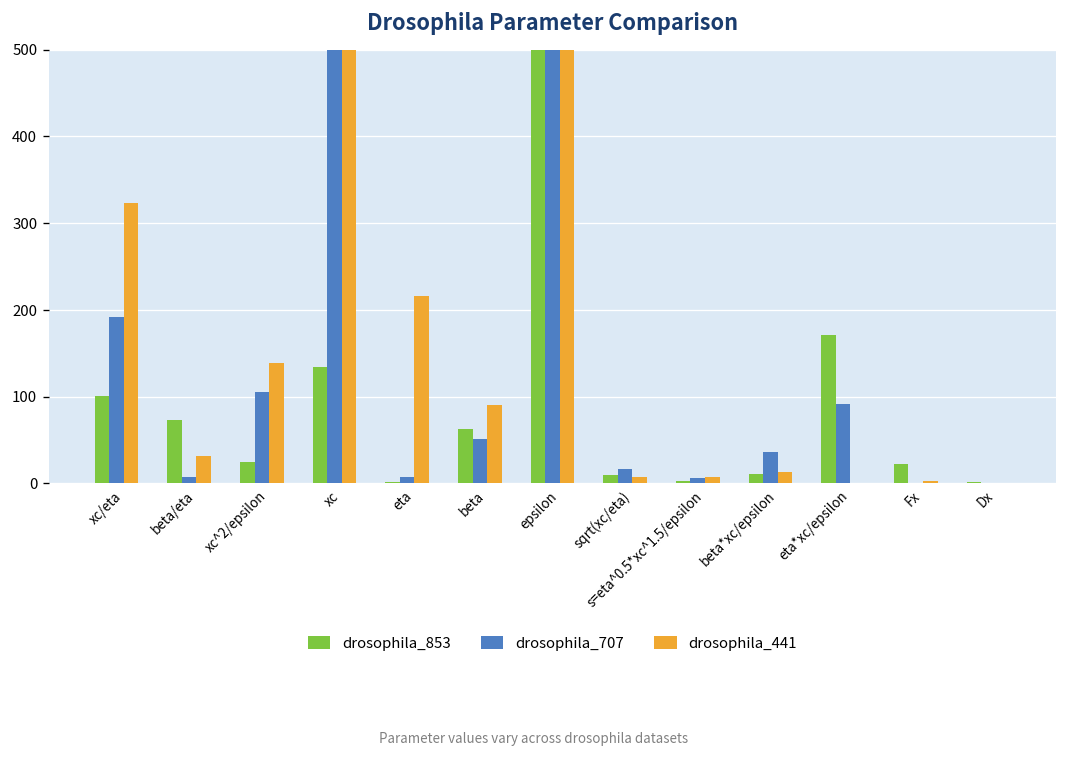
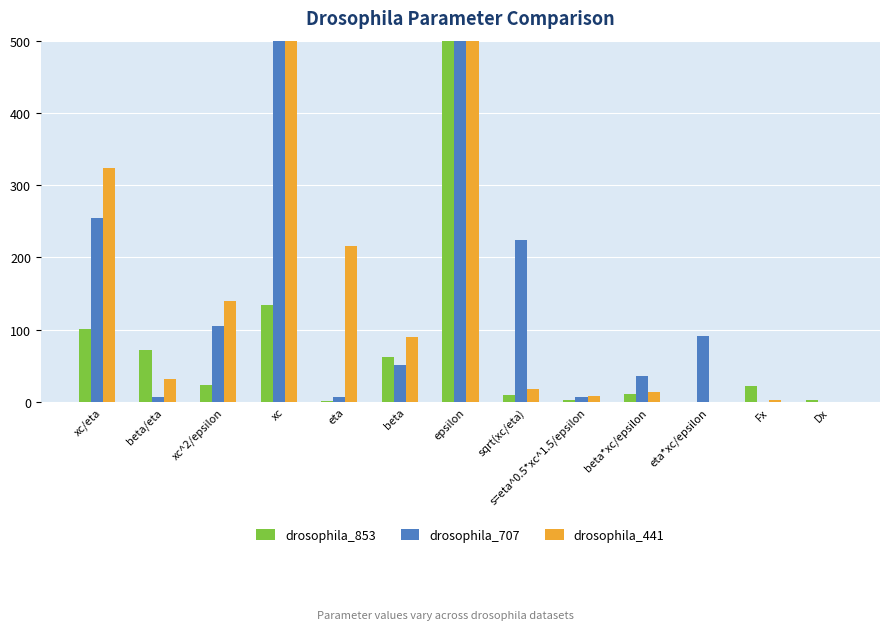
drosophila_707, xc/eta: 190 -> 260
drosophila_707, sqrt(xc/eta): 20 -> 220
drosophila_441, sqrt(xc/eta): 10 -> 20
drosophila_853, eta*xc/epsilon: 170 -> 0
